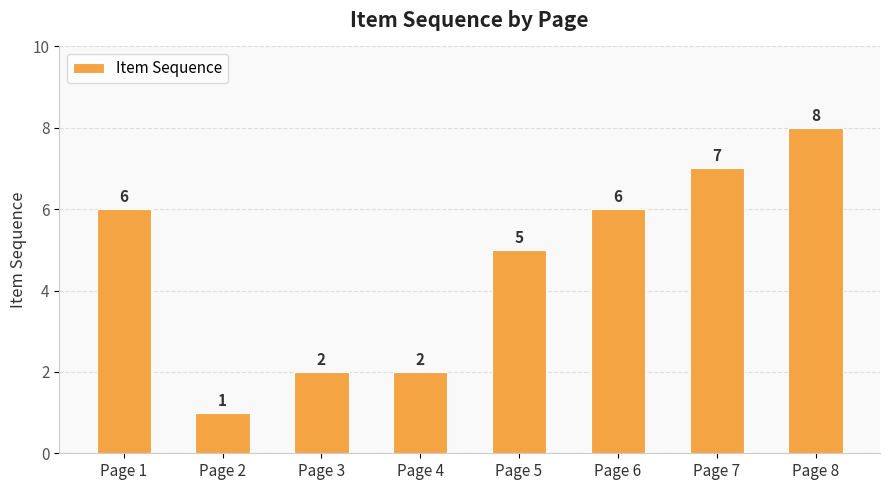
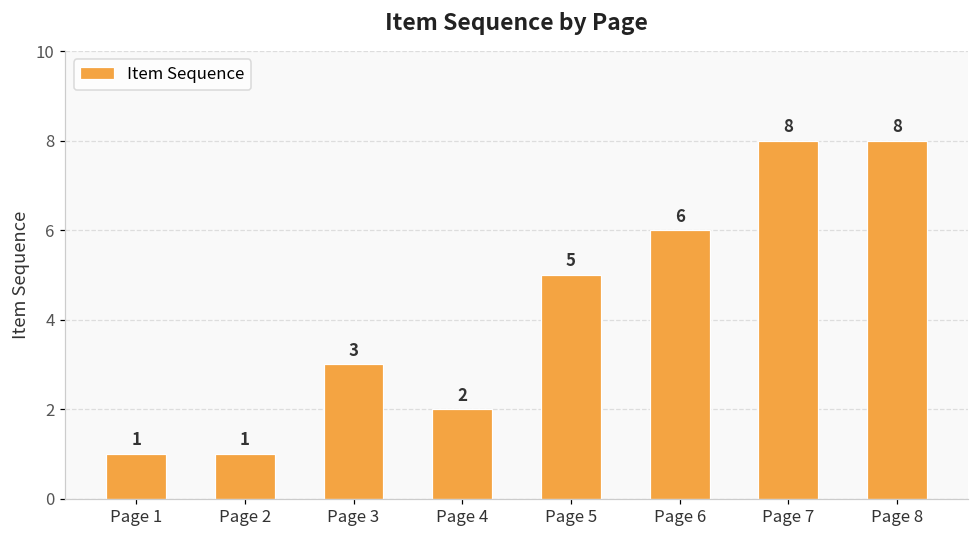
Page 1: 6 -> 1
Page 3: 2 -> 3
Page 7: 7 -> 8
